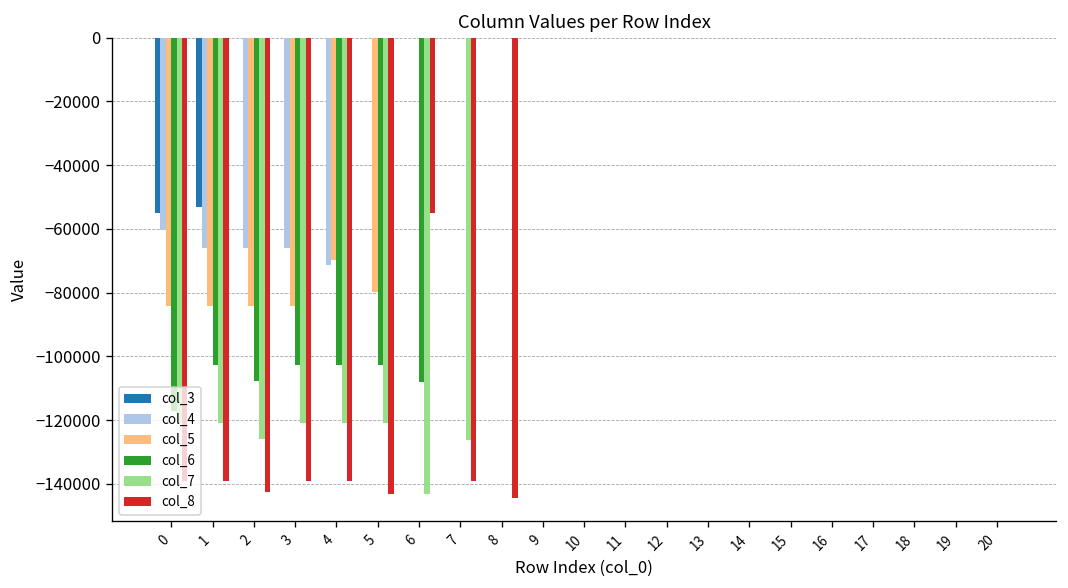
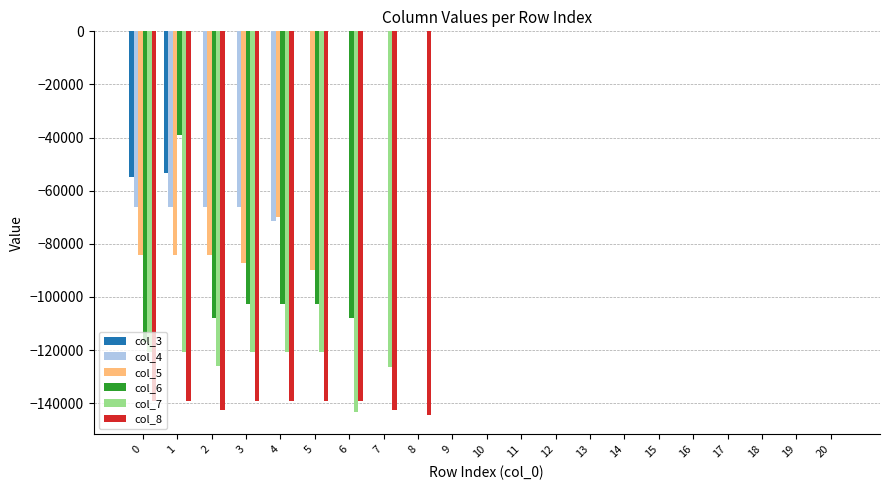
col_4, 0: -60000 -> -66000
col_6, 1: -103000 -> -39000
col_5, 3: -84000 -> -87000
col_5, 5: -80000 -> -90000
col_8, 5: -143000 -> -139000
col_8, 6: -55000 -> -139000
col_8, 7: -139000 -> -143000
